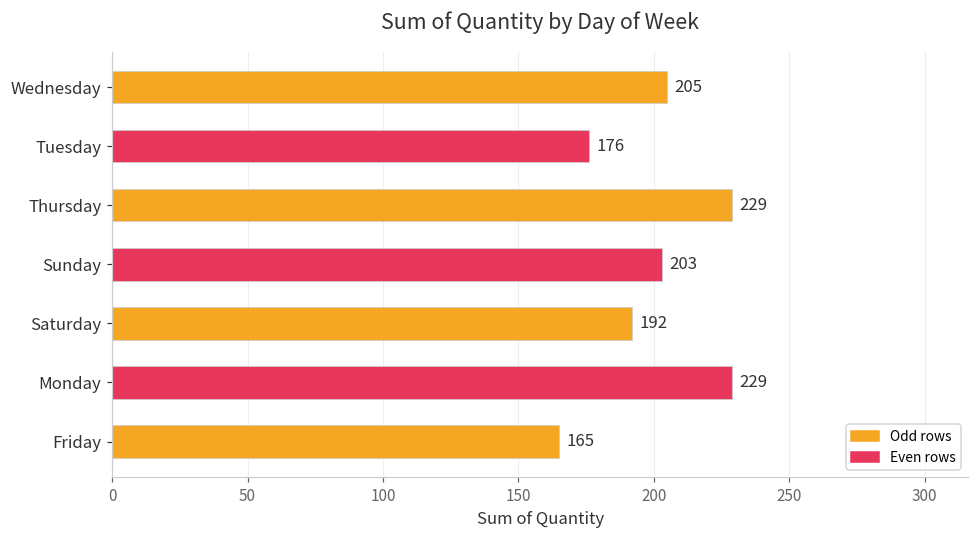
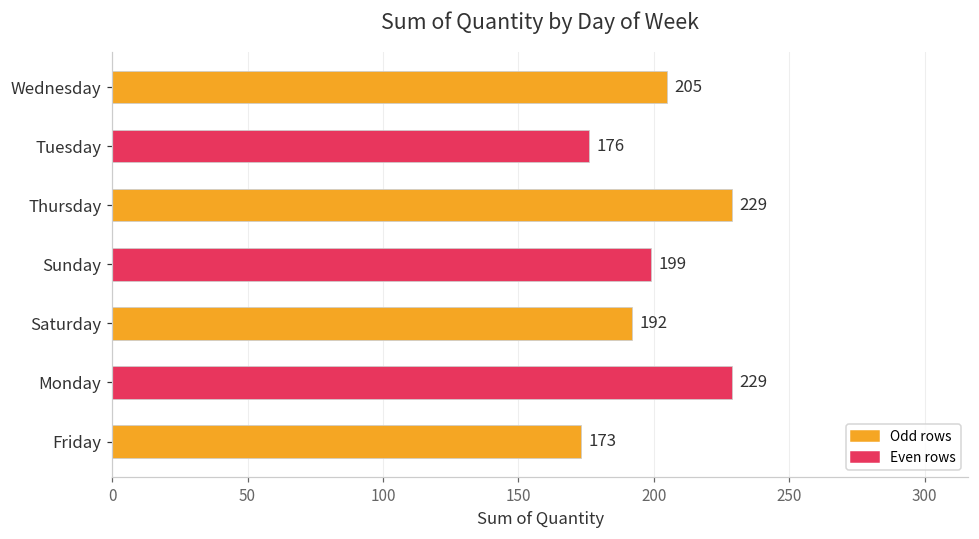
Sunday: 203 -> 199
Friday: 165 -> 173
